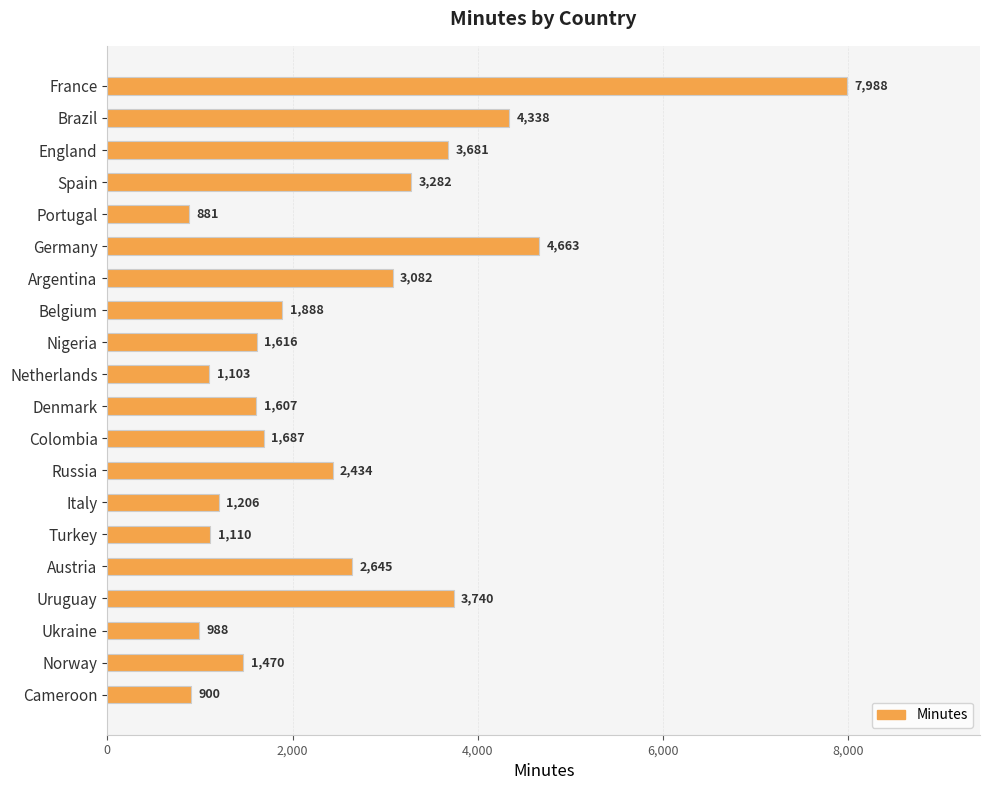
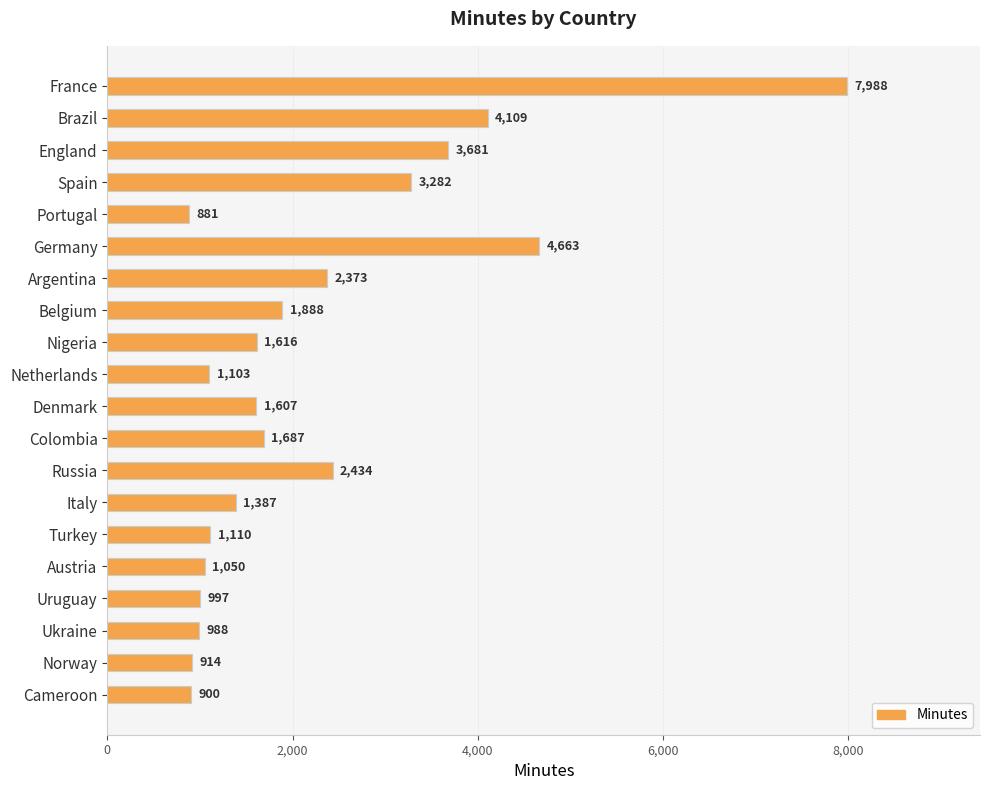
Brazil: 4,338 -> 4,109
Argentina: 3,082 -> 2,373
Italy: 1,206 -> 1,387
Austria: 2,645 -> 1,050
Uruguay: 3,740 -> 997
Norway: 1,470 -> 914
